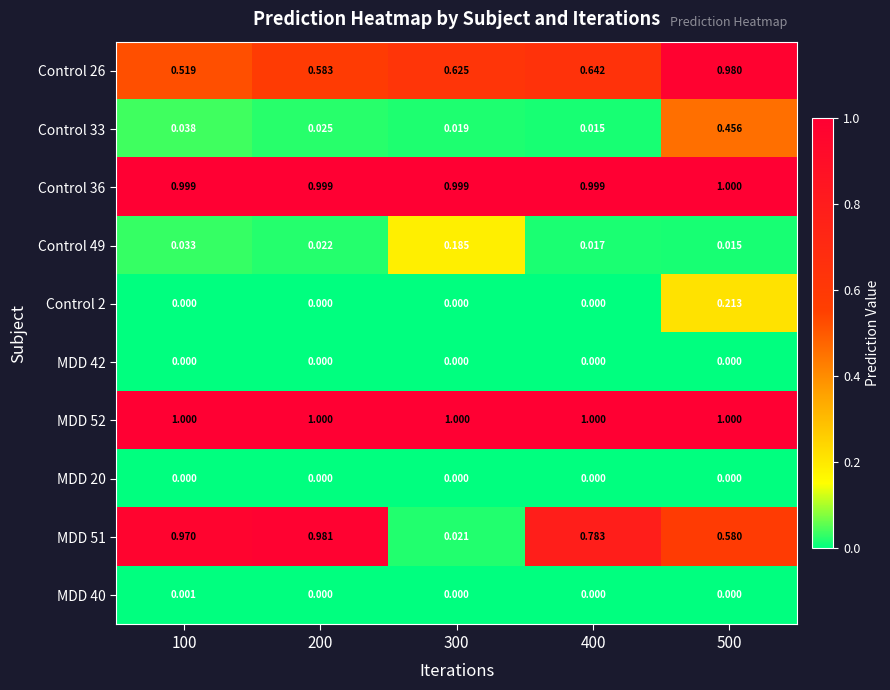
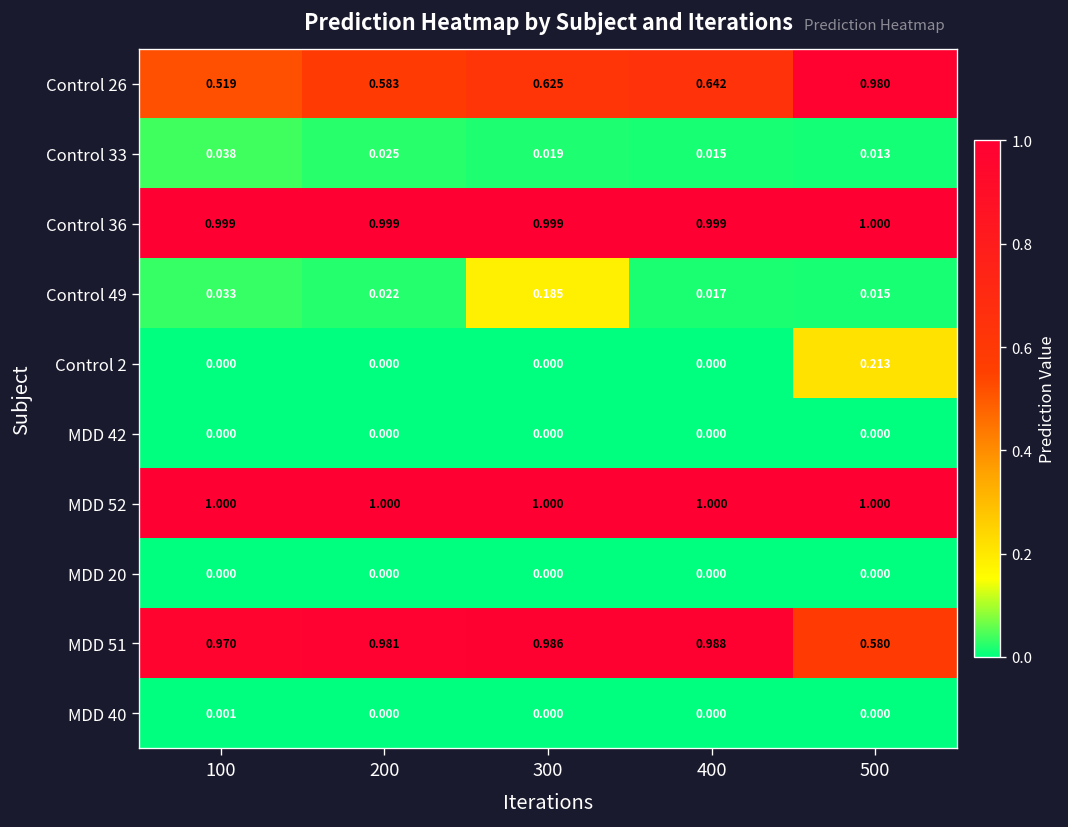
Control 33, 500: 0.456 -> 0.013
MDD 51, 300: 0.021 -> 0.986
MDD 51, 400: 0.783 -> 0.988
